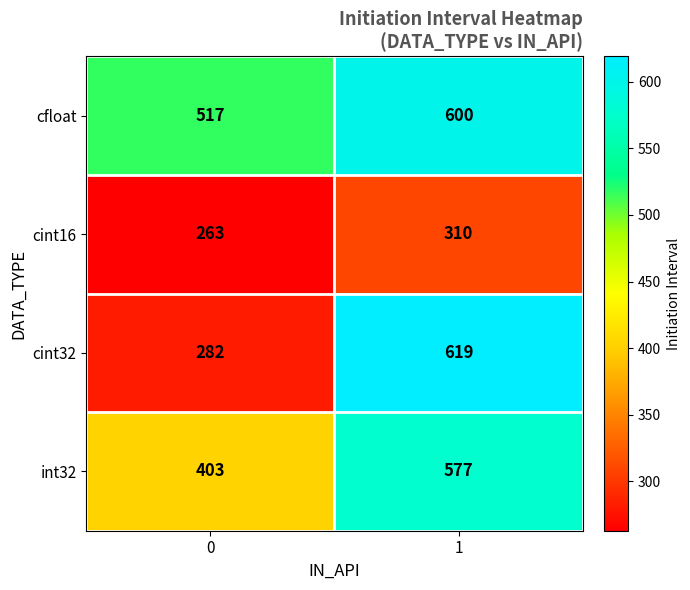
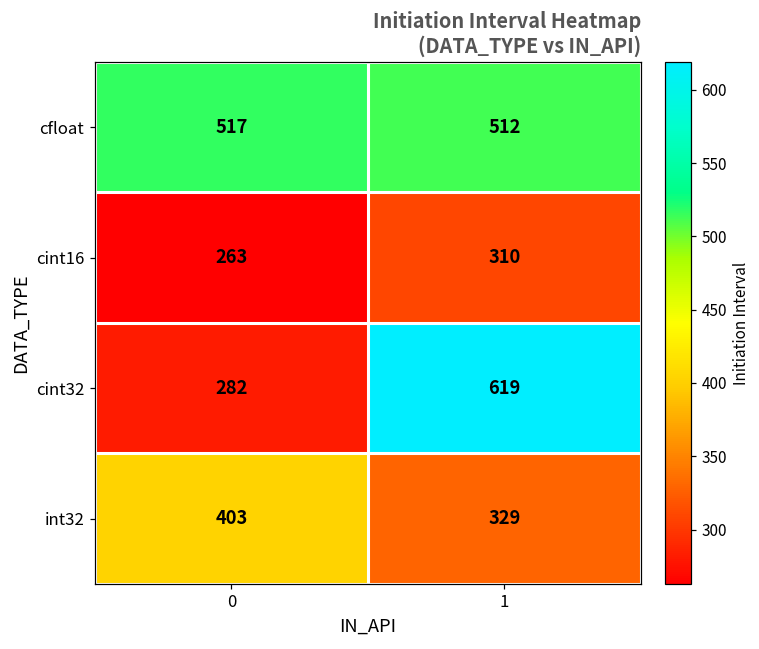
cfloat, 1: 600 -> 512
int32, 1: 577 -> 329
